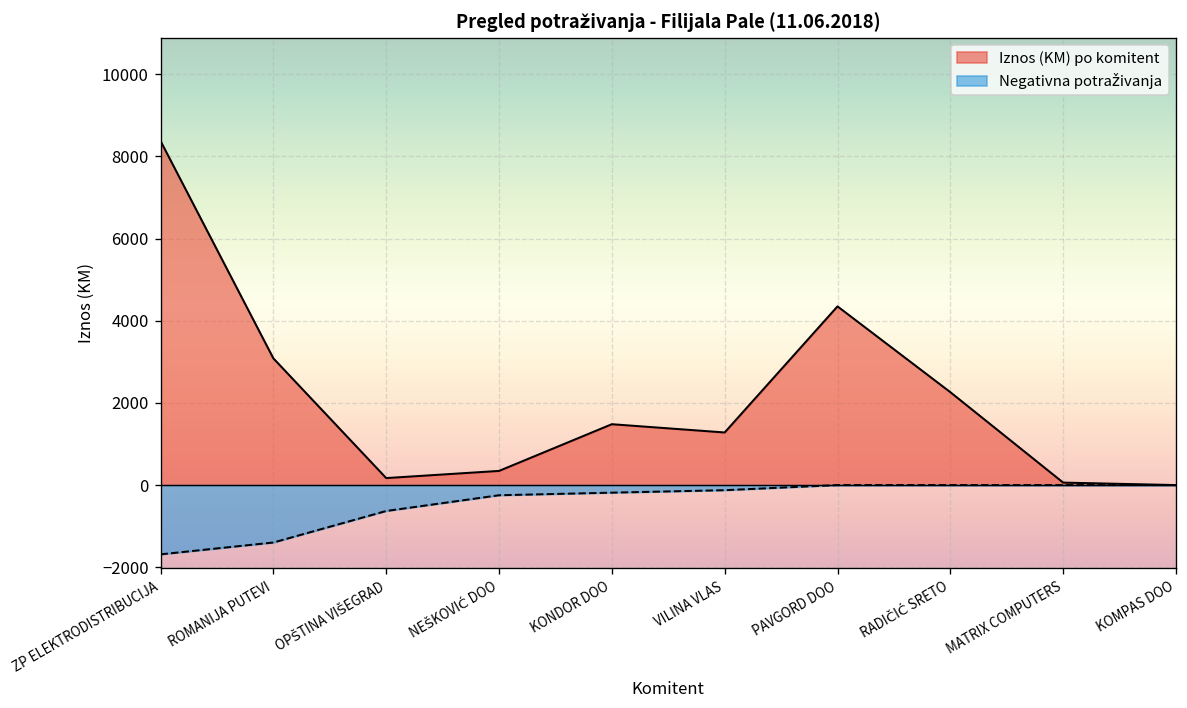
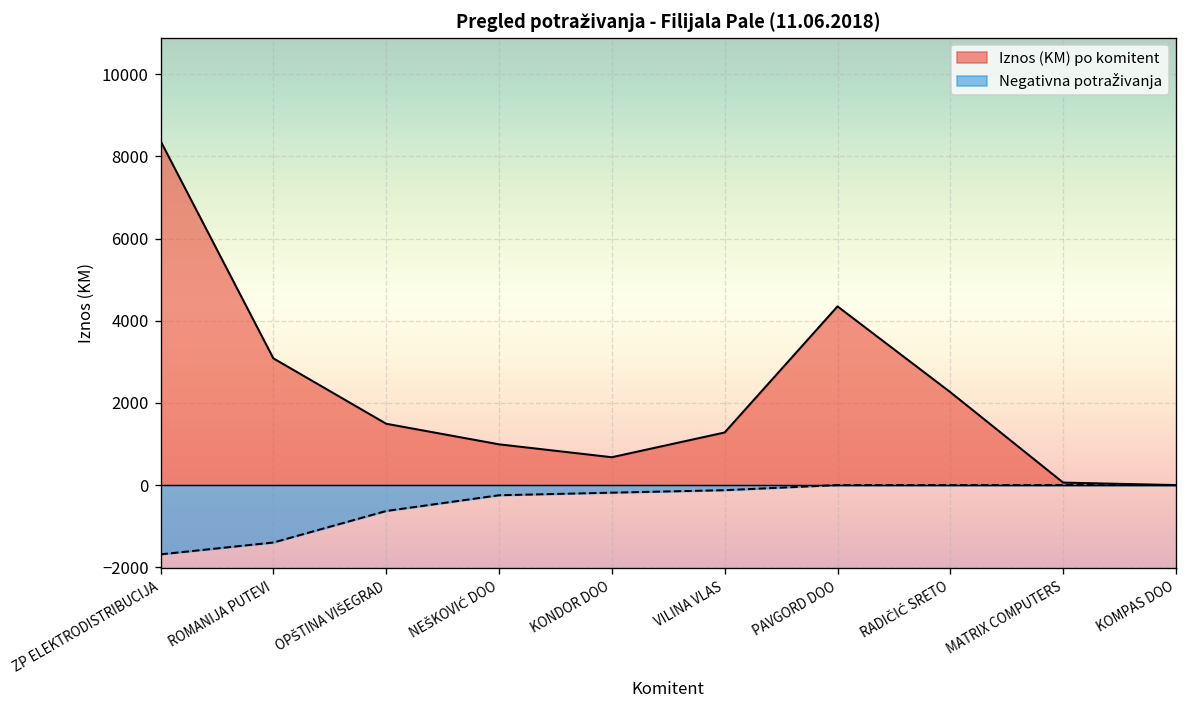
Iznos (KM) po komitent, OPŠTINA VIŠEGRAD: 200 -> 1500
Iznos (KM) po komitent, NEŠKOVIĆ DOO: 300 -> 1000
Iznos (KM) po komitent, KONDOR DOO: 1500 -> 700
